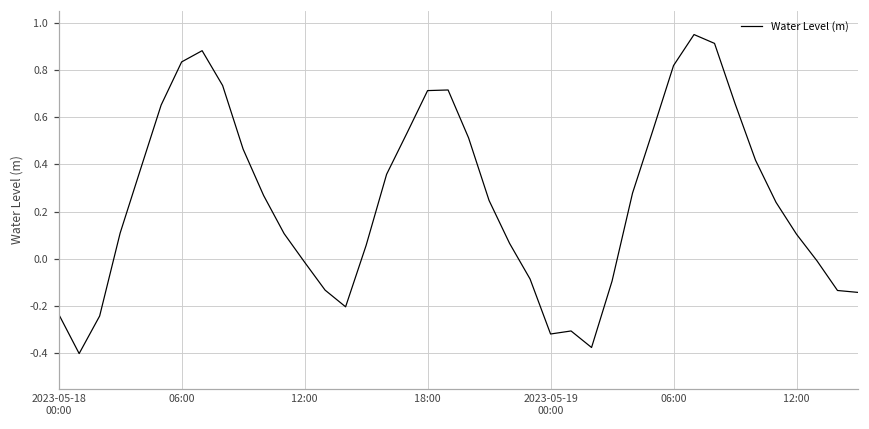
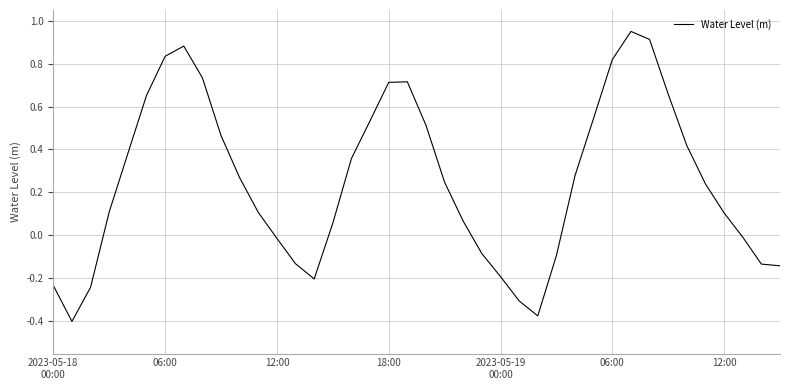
2023-05-19 00:00: -0.32 -> -0.19
